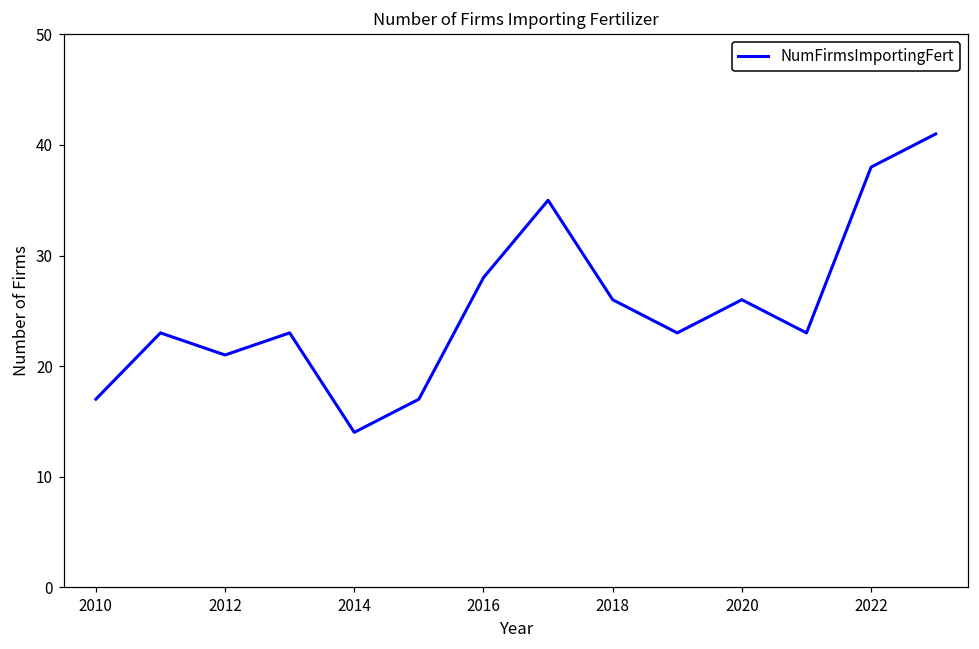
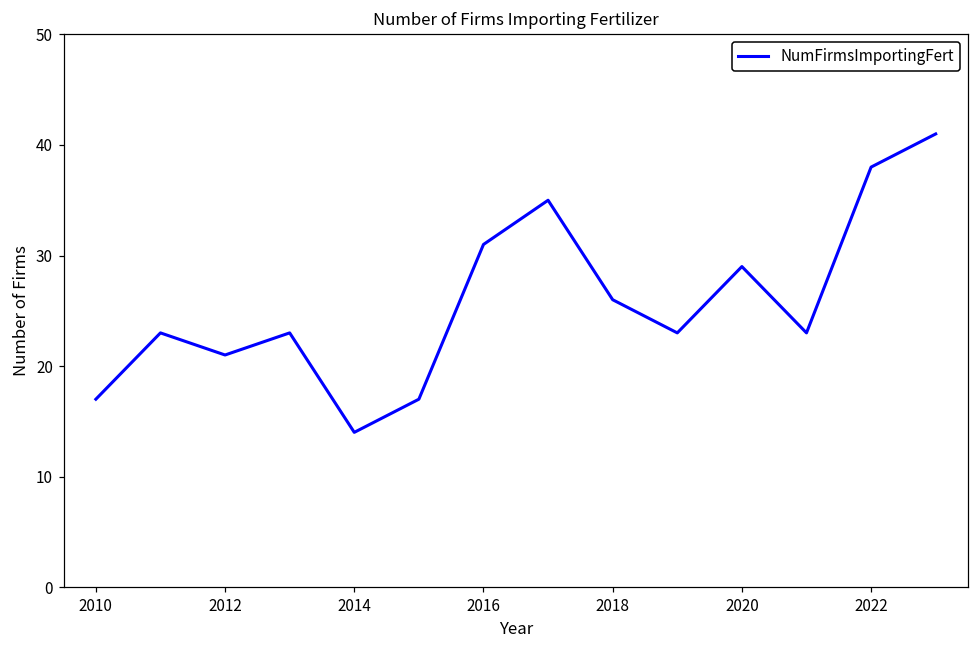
2016: 28 -> 31
2020: 26 -> 29
